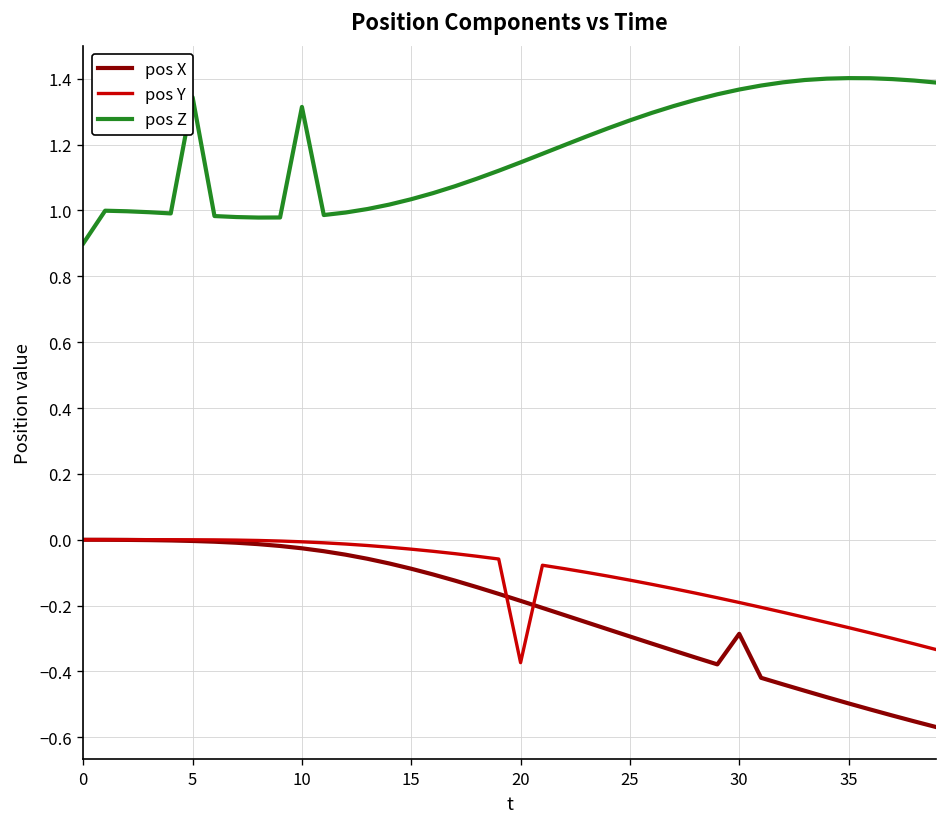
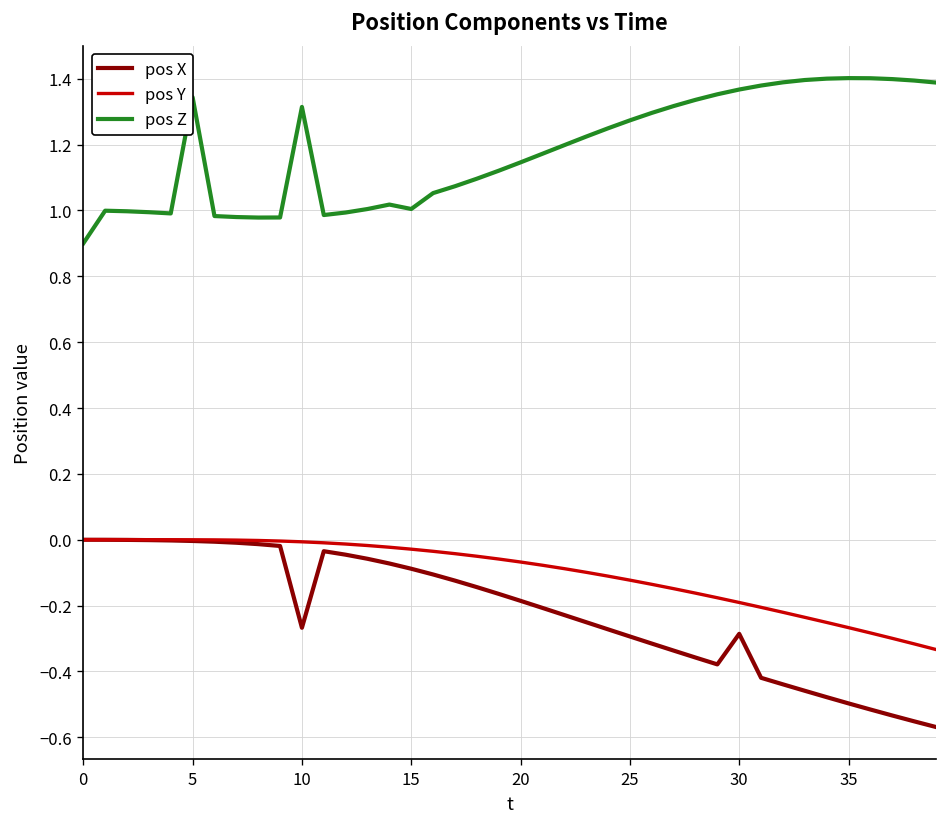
pos X, 10: -0.03 -> -0.27
pos Z, 15: 1.03 -> 1.00
pos Y, 20: -0.37 -> -0.07
